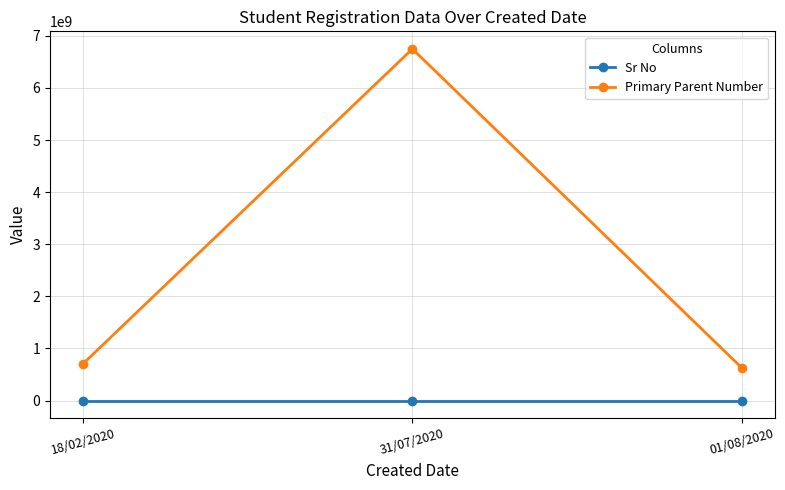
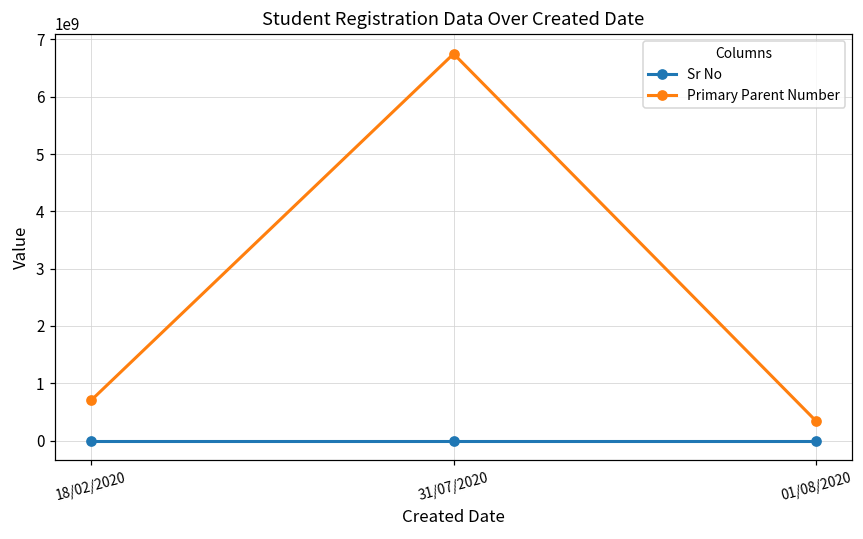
Primary Parent Number, 01/08/2020: 600000000 -> 300000000
